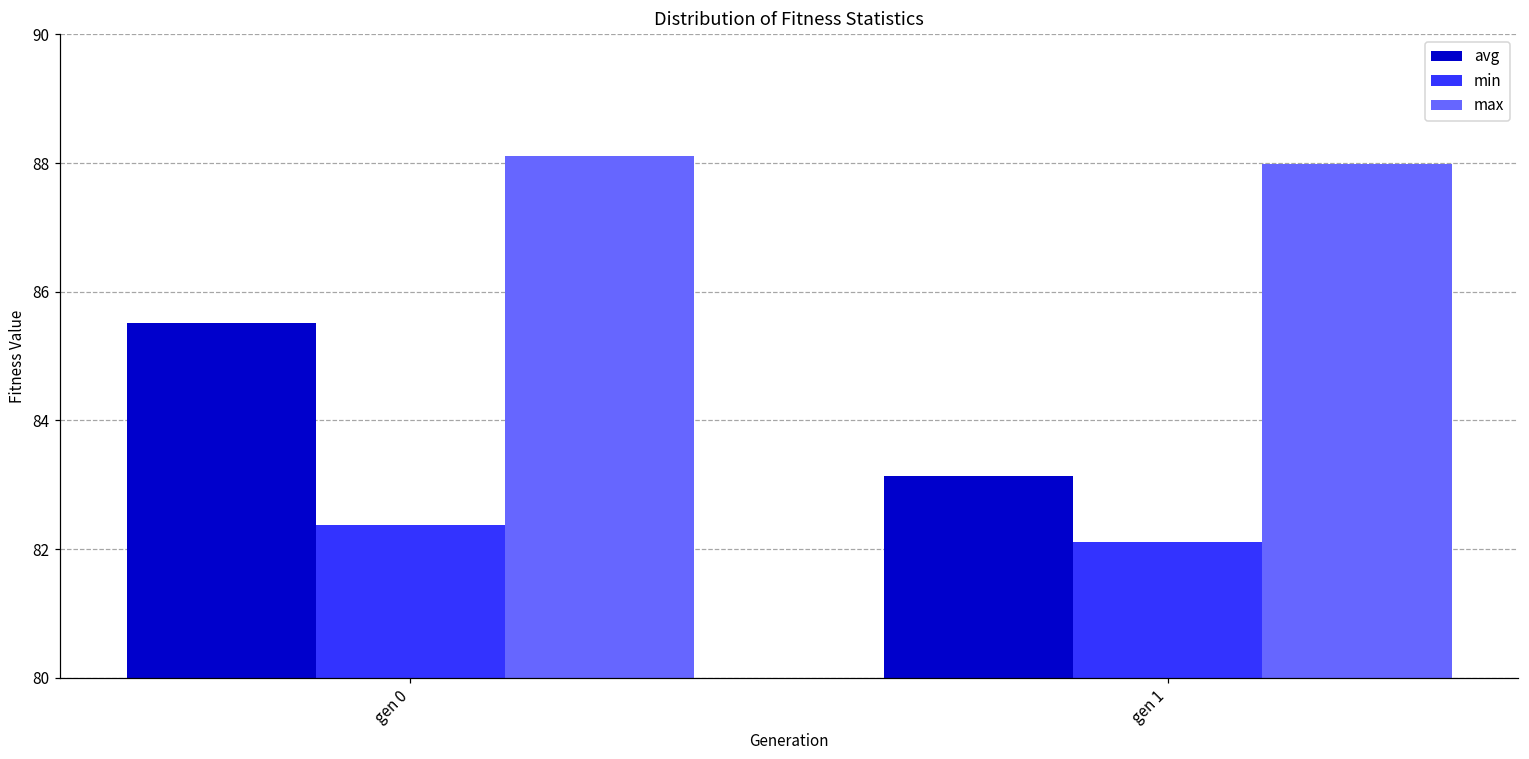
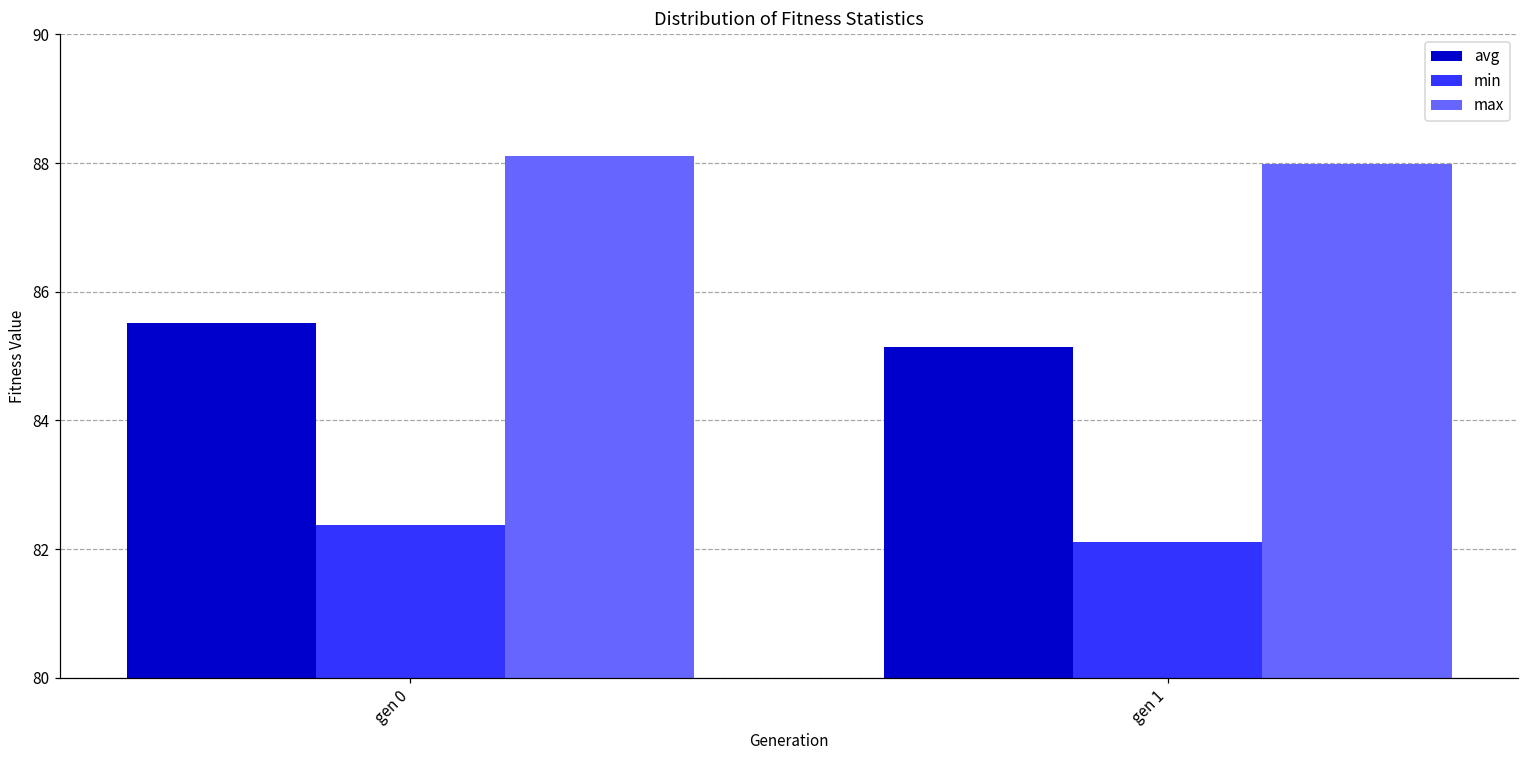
avg, gen 1: 83.1 -> 85.1
